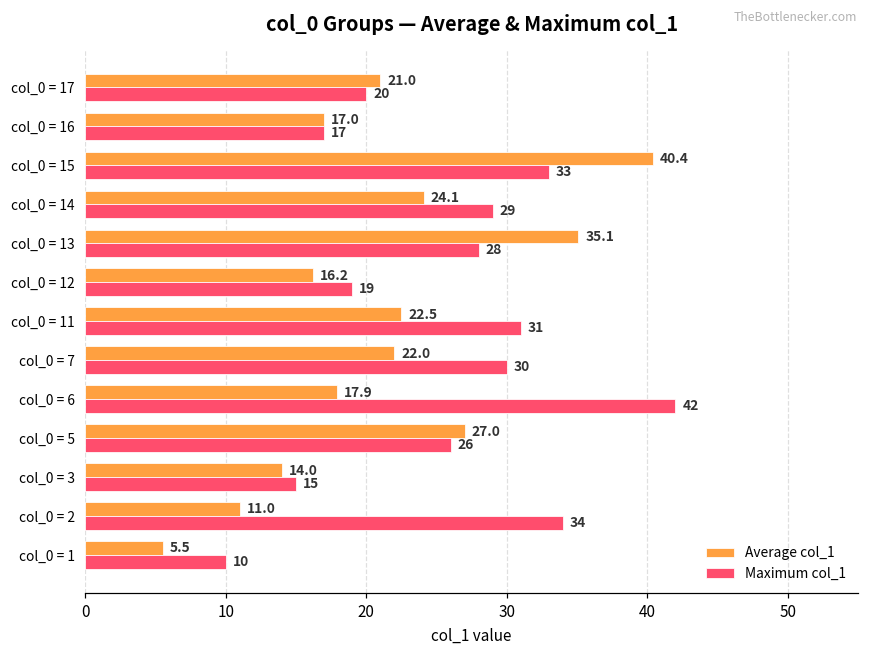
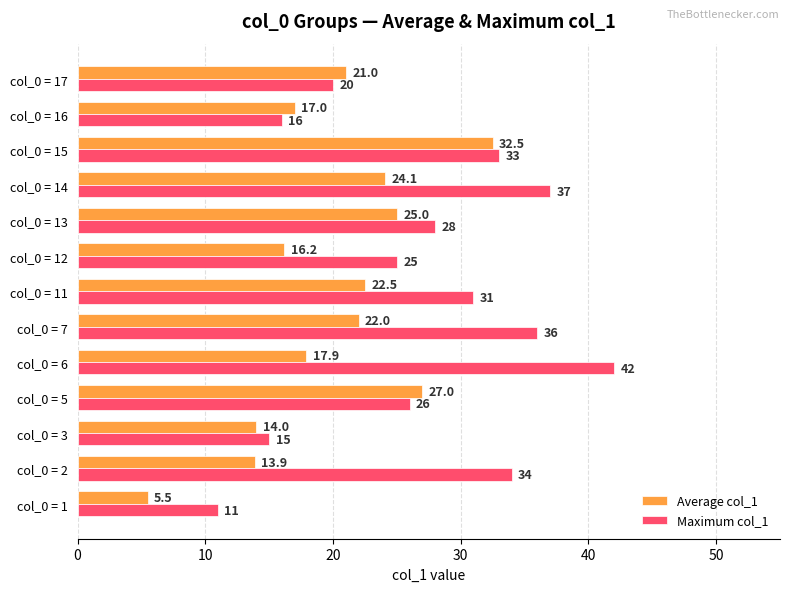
Maximum col_1, col_0 = 16: 17 -> 16
Average col_1, col_0 = 15: 40.4 -> 32.5
Maximum col_1, col_0 = 14: 29 -> 37
Average col_1, col_0 = 13: 35.1 -> 25.0
Maximum col_1, col_0 = 12: 19 -> 25
Maximum col_1, col_0 = 7: 30 -> 36
Average col_1, col_0 = 2: 11.0 -> 13.9
Maximum col_1, col_0 = 1: 10 -> 11
